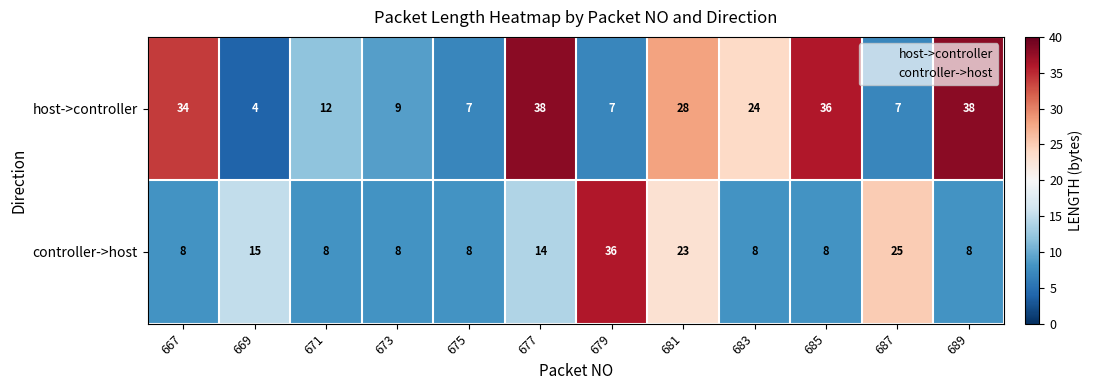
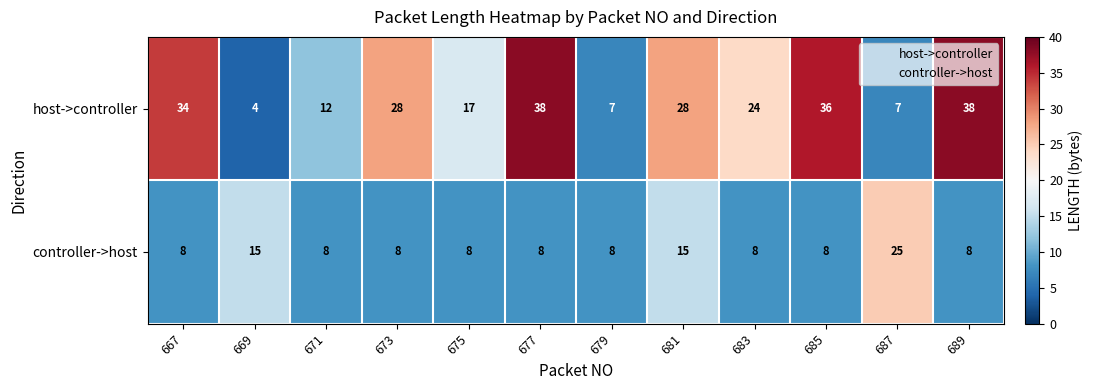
host->controller, 673: 9 -> 28
host->controller, 675: 7 -> 17
controller->host, 677: 14 -> 8
controller->host, 679: 36 -> 8
controller->host, 681: 23 -> 15
